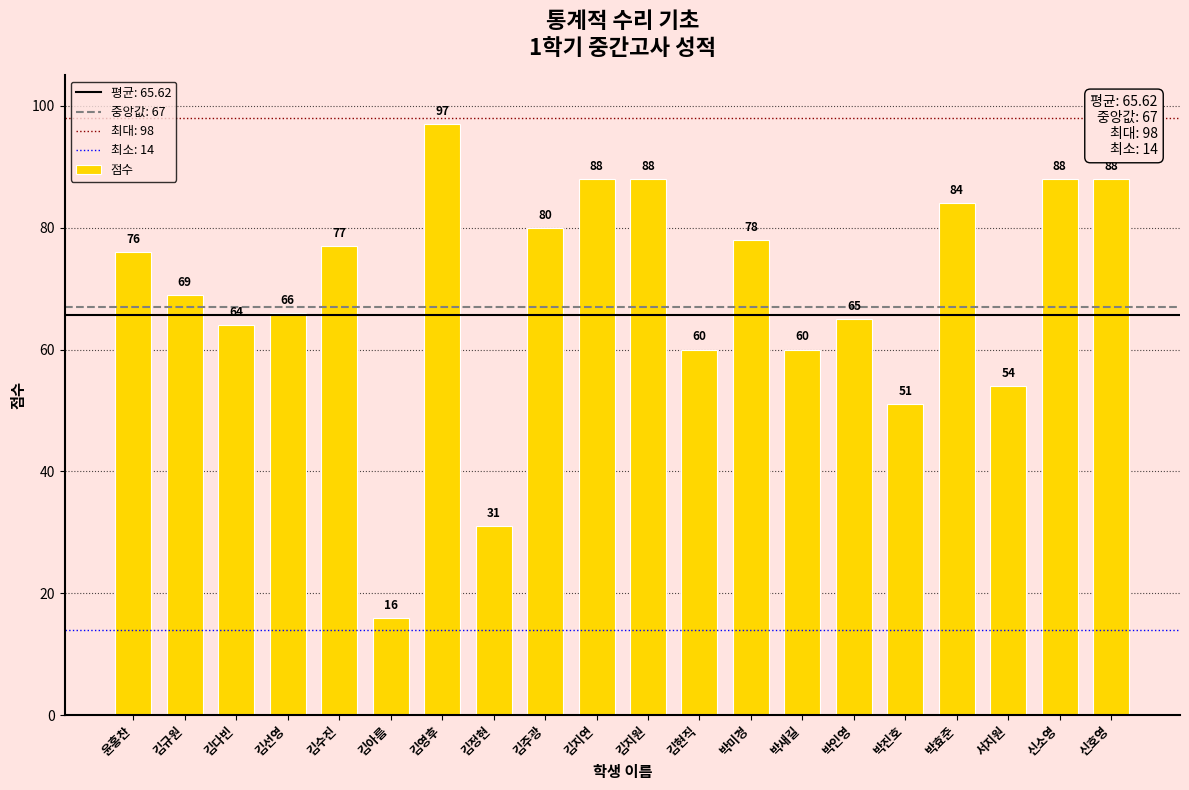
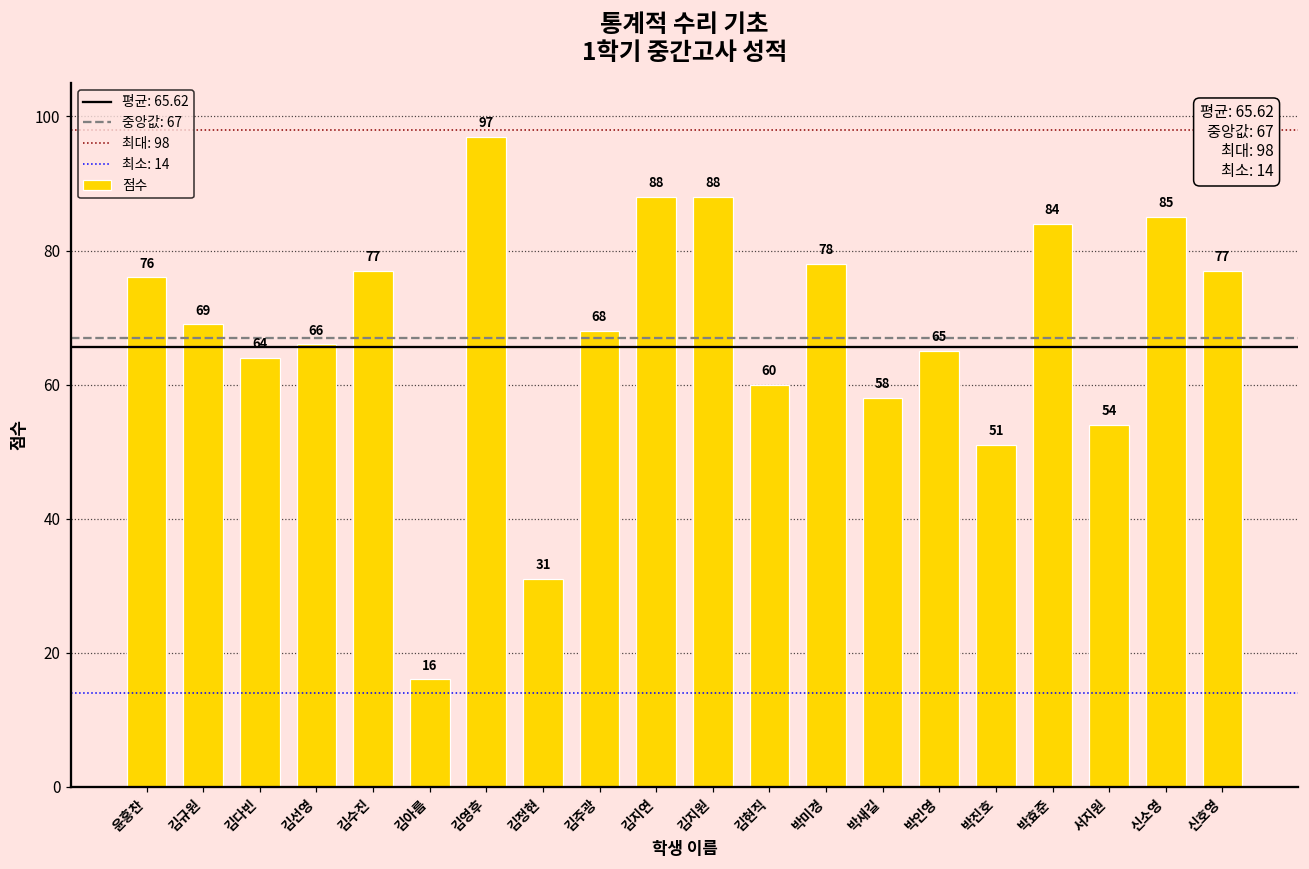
김주광: 80 -> 68
박새길: 60 -> 58
신소영: 88 -> 85
신호영: 88 -> 77
